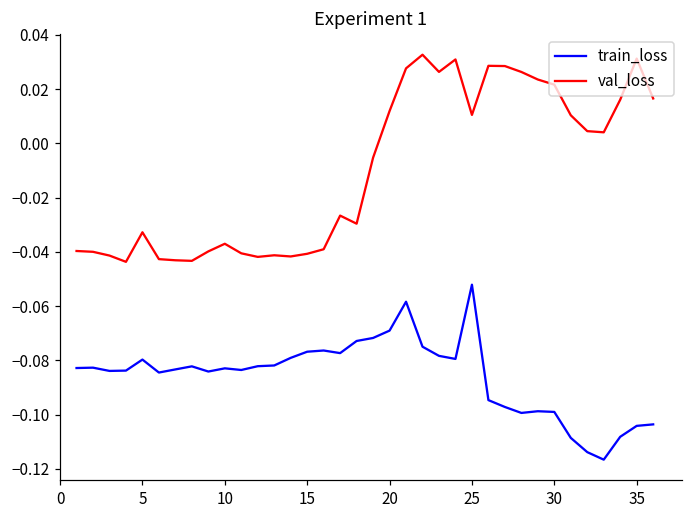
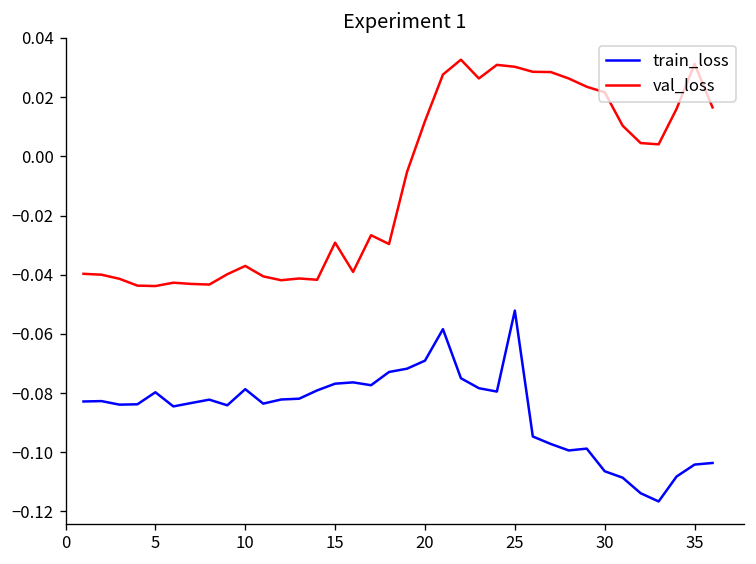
val_loss, 5: -0.033 -> -0.044
train_loss, 10: -0.083 -> -0.079
val_loss, 15: -0.041 -> -0.029
val_loss, 25: 0.010 -> 0.030
train_loss, 30: -0.099 -> -0.106
